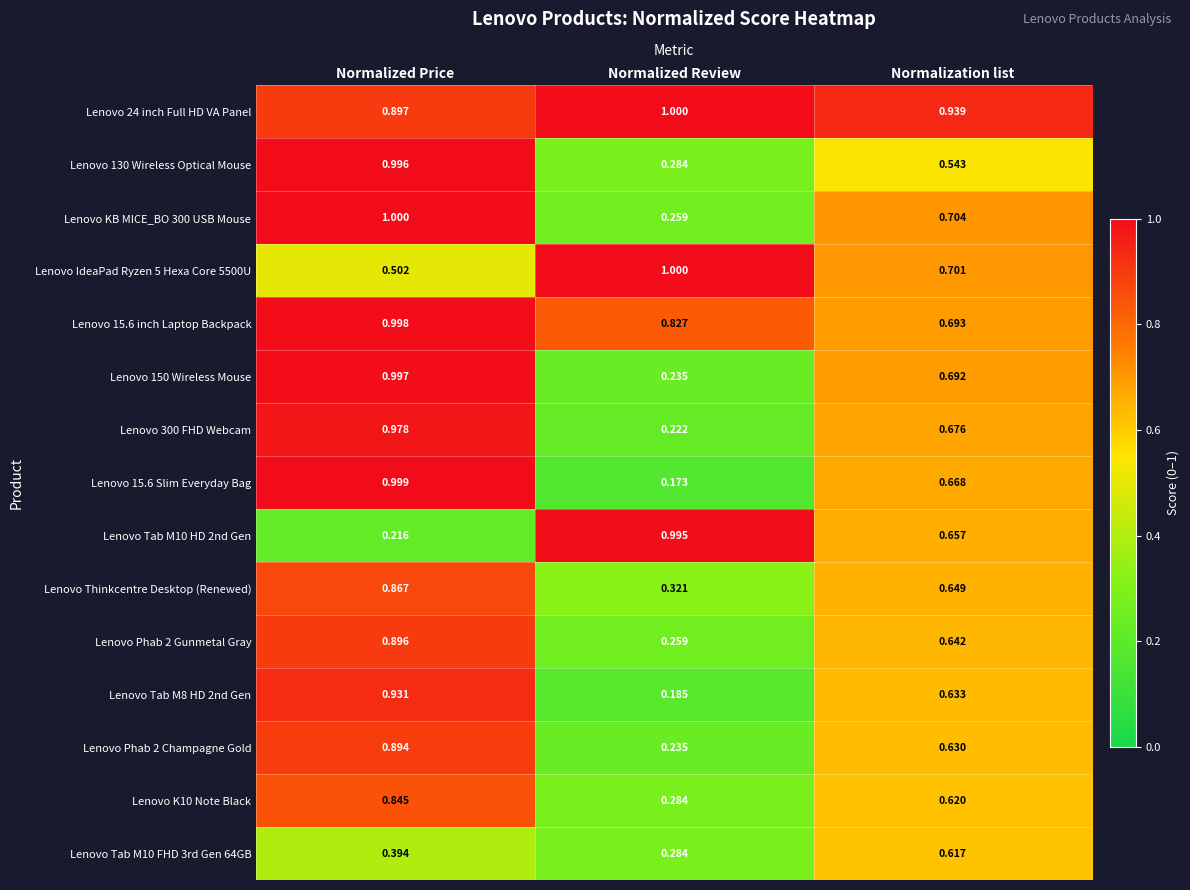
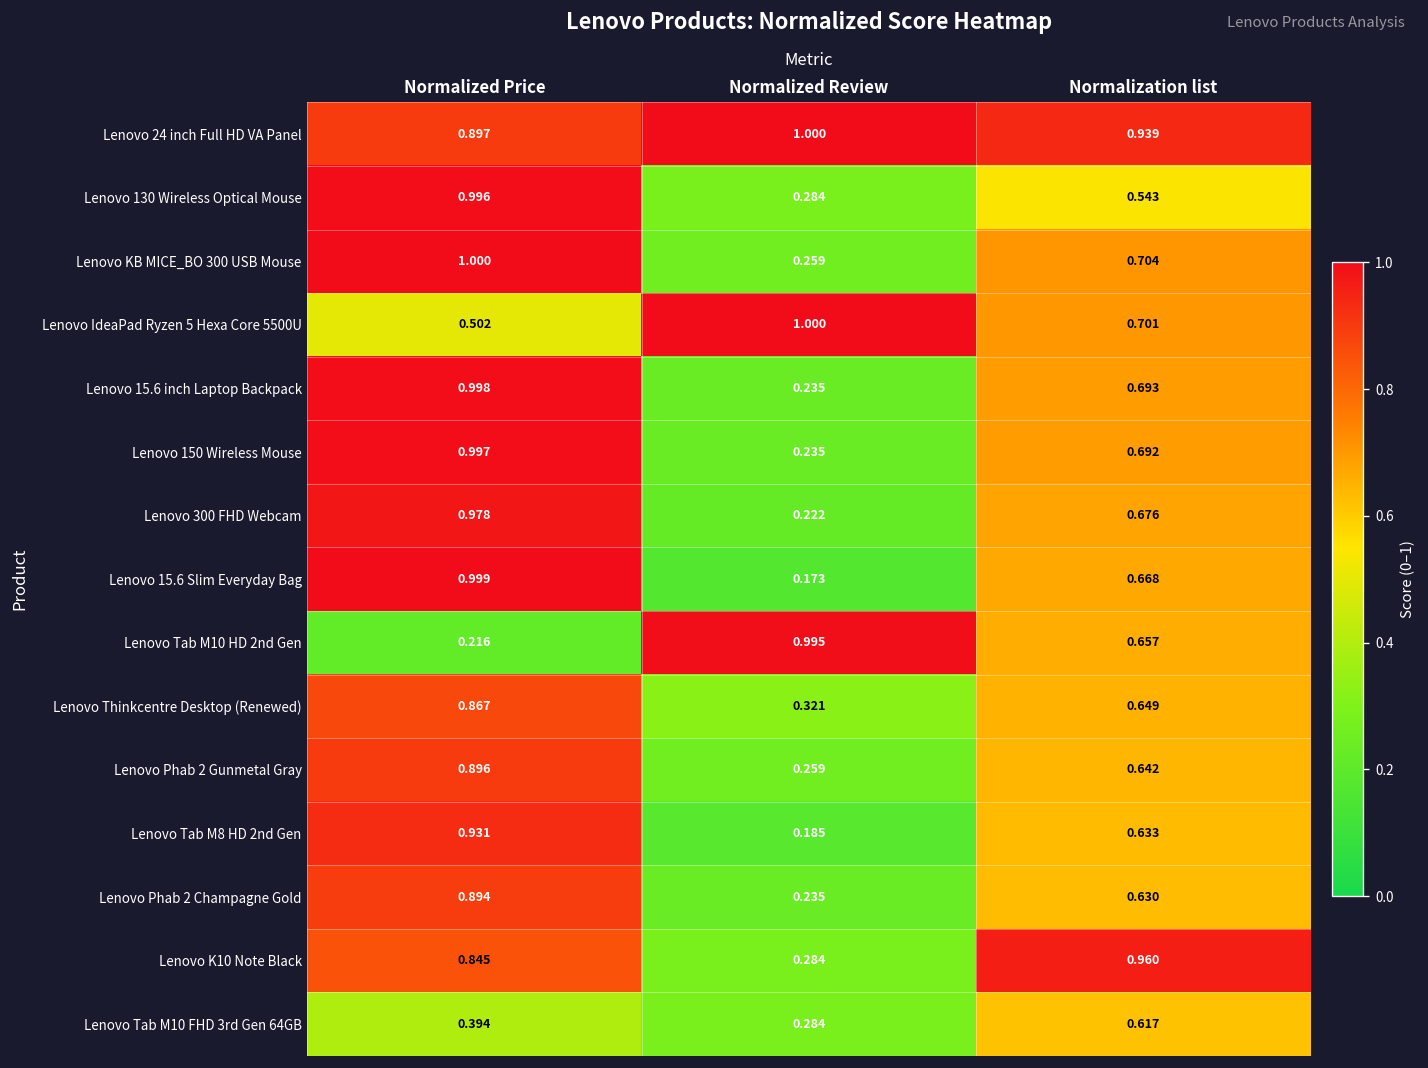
Lenovo 15.6 inch Laptop Backpack, Normalized Review: 0.827 -> 0.235
Lenovo K10 Note Black, Normalization list: 0.620 -> 0.960
